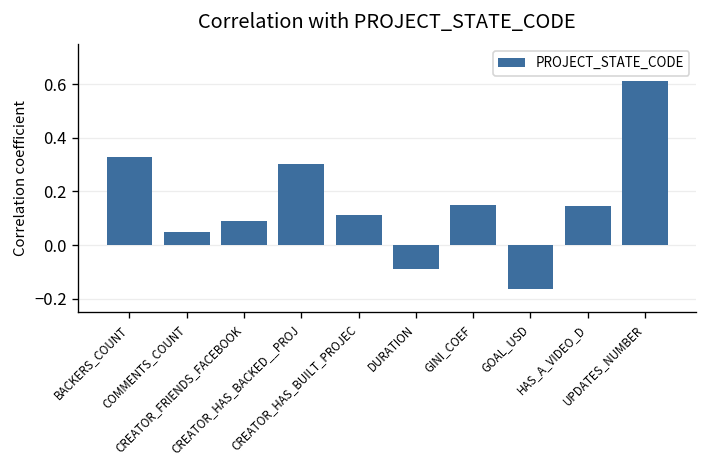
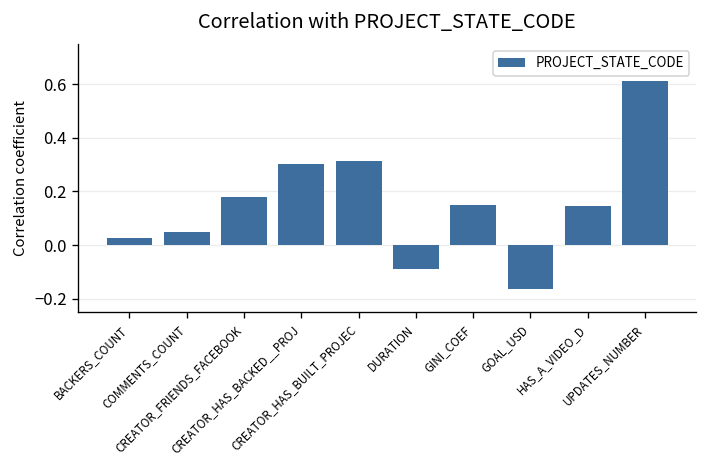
BACKERS_COUNT: 0.33 -> 0.03
CREATOR_FRIENDS_FACEBOOK: 0.09 -> 0.18
CREATOR_HAS_BUILT_PROJEC: 0.11 -> 0.32
